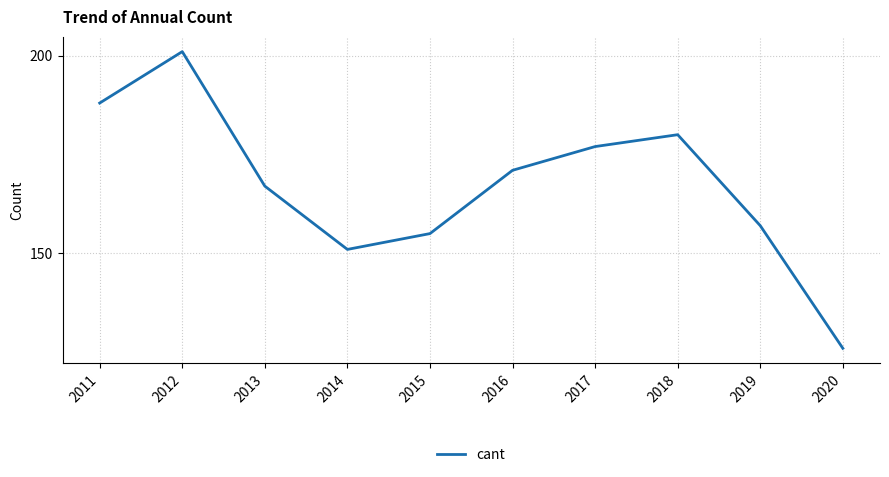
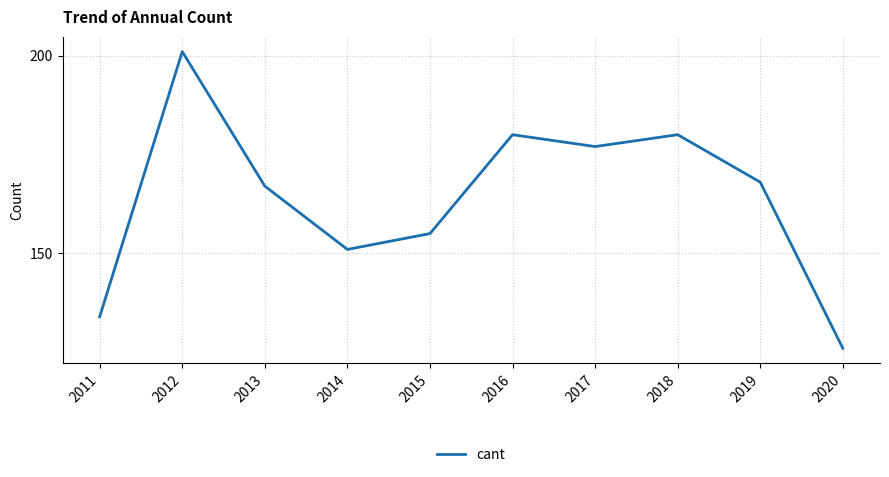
2011: 188 -> 134
2016: 171 -> 180
2019: 157 -> 168
